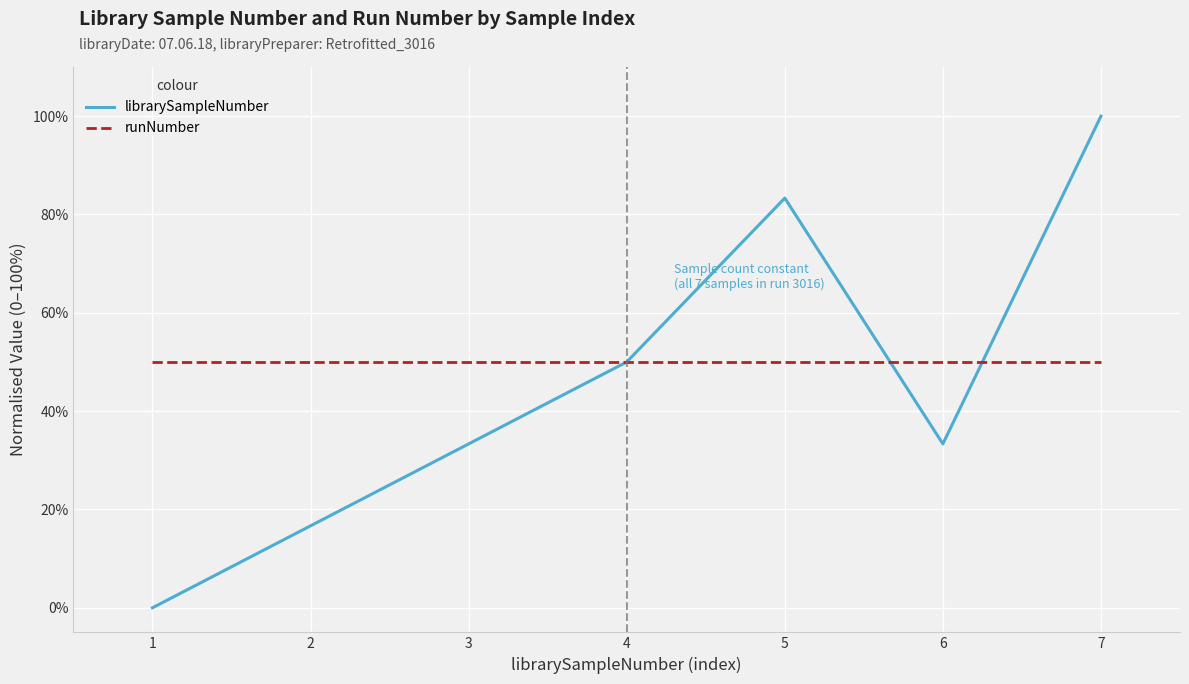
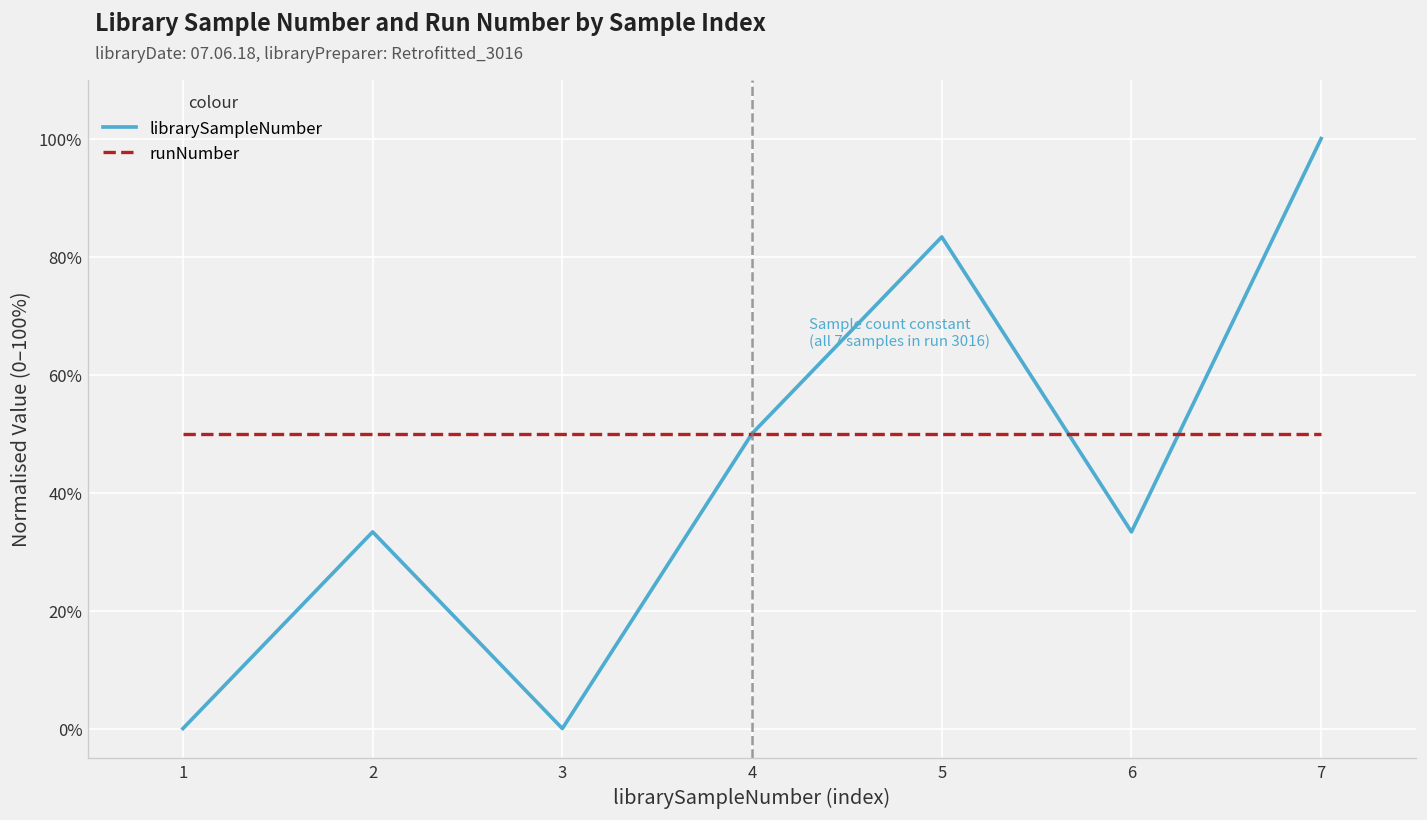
librarySampleNumber, 2: 17% -> 33%
librarySampleNumber, 3: 33% -> 0%
